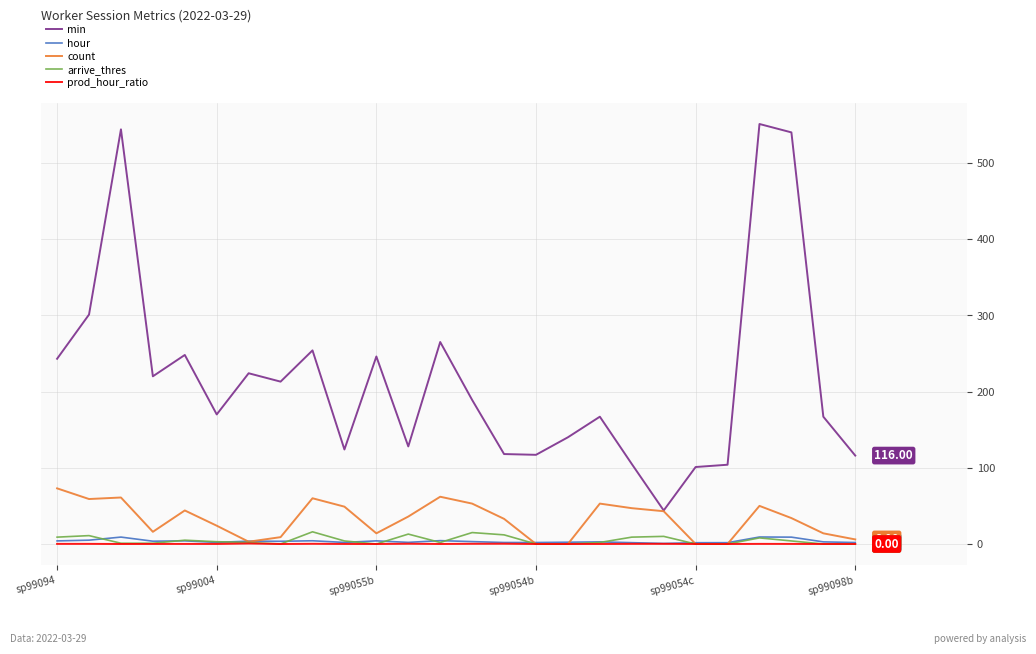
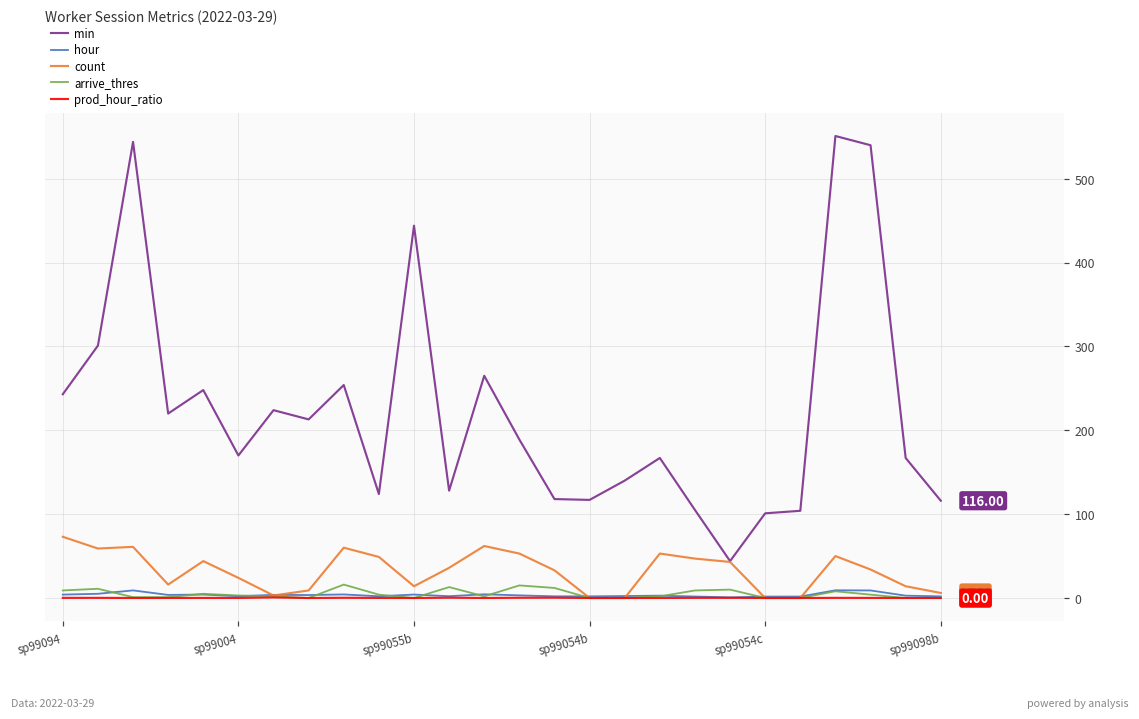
min, sp99055b: 250 -> 440
